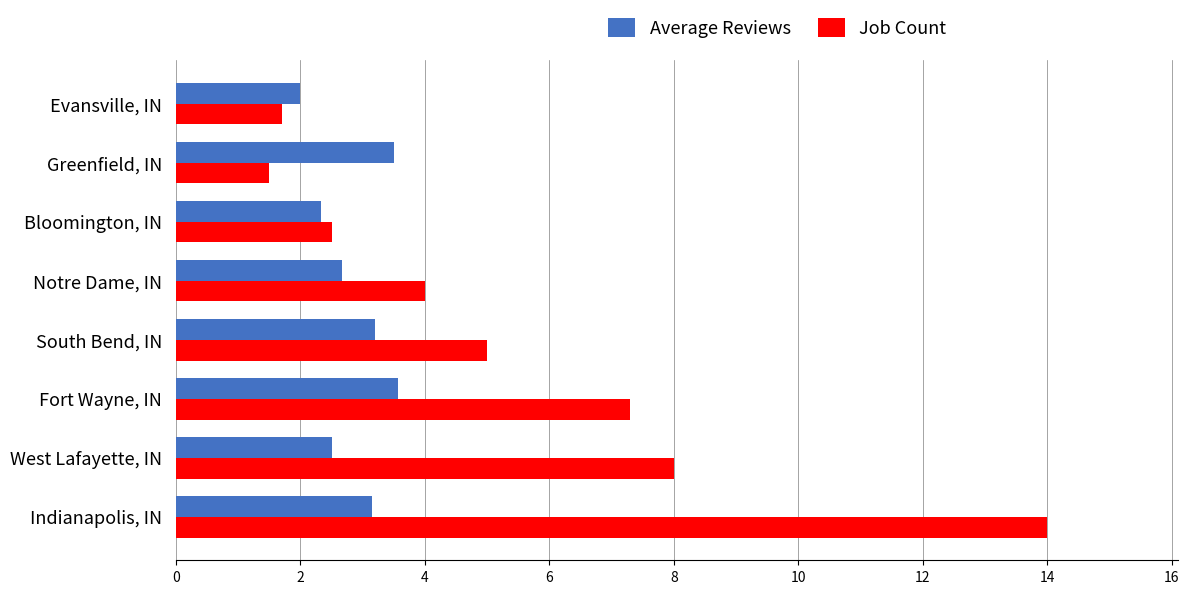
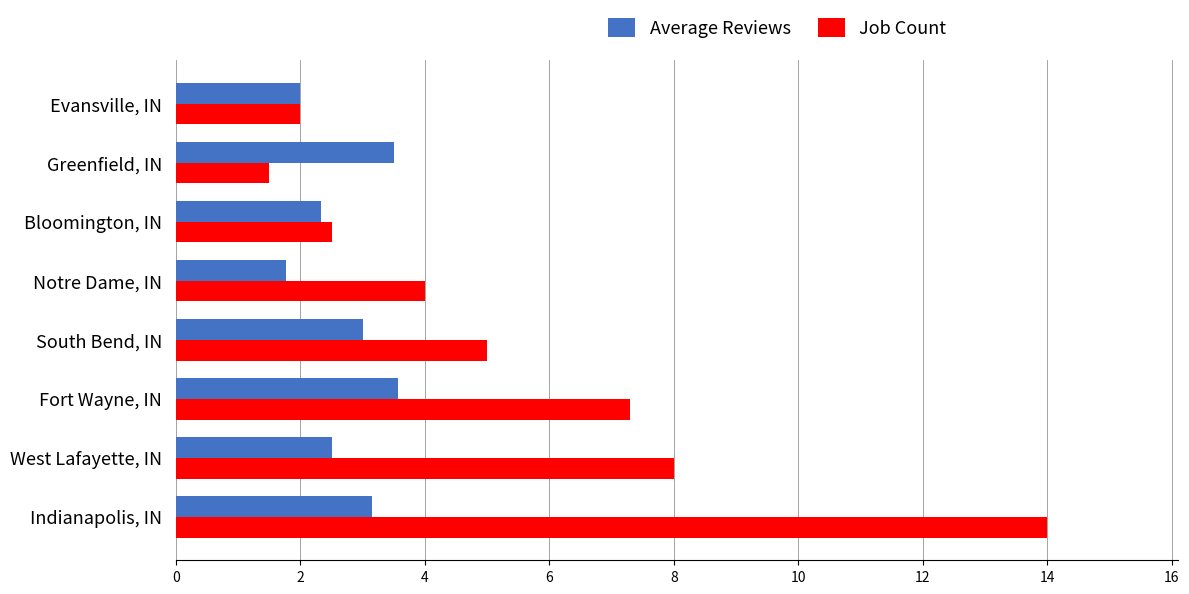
Job Count, Evansville, IN: 1.7 -> 2.0
Average Reviews, Notre Dame, IN: 2.7 -> 1.8
Average Reviews, South Bend, IN: 3.2 -> 3.0
